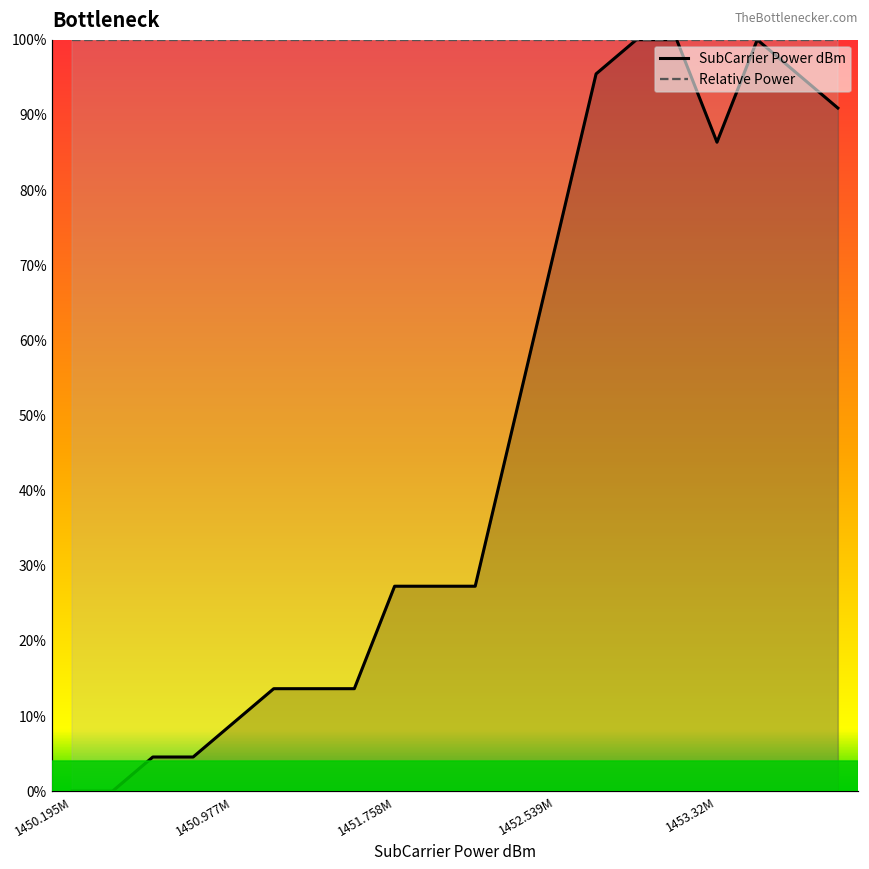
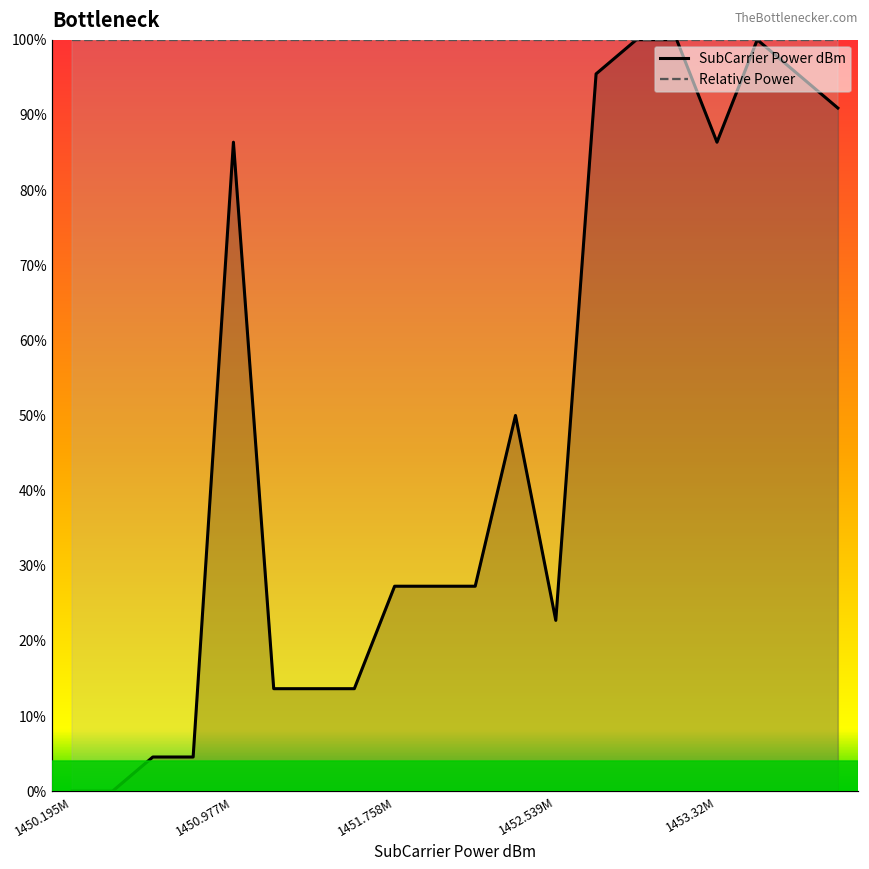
SubCarrier Power dBm, 1450.977M: 9% -> 86%
SubCarrier Power dBm, 1452.539M: 73% -> 23%
